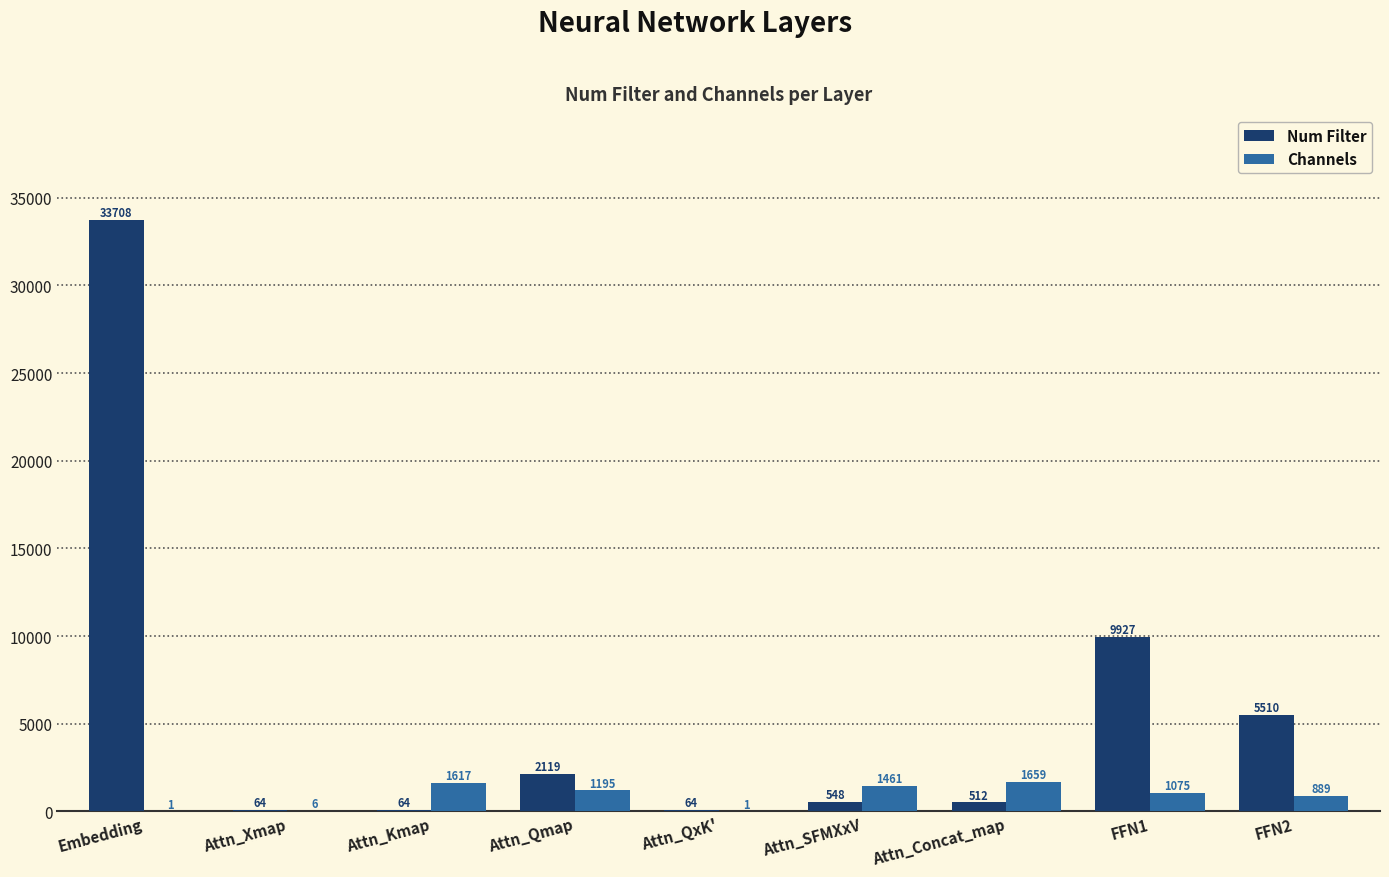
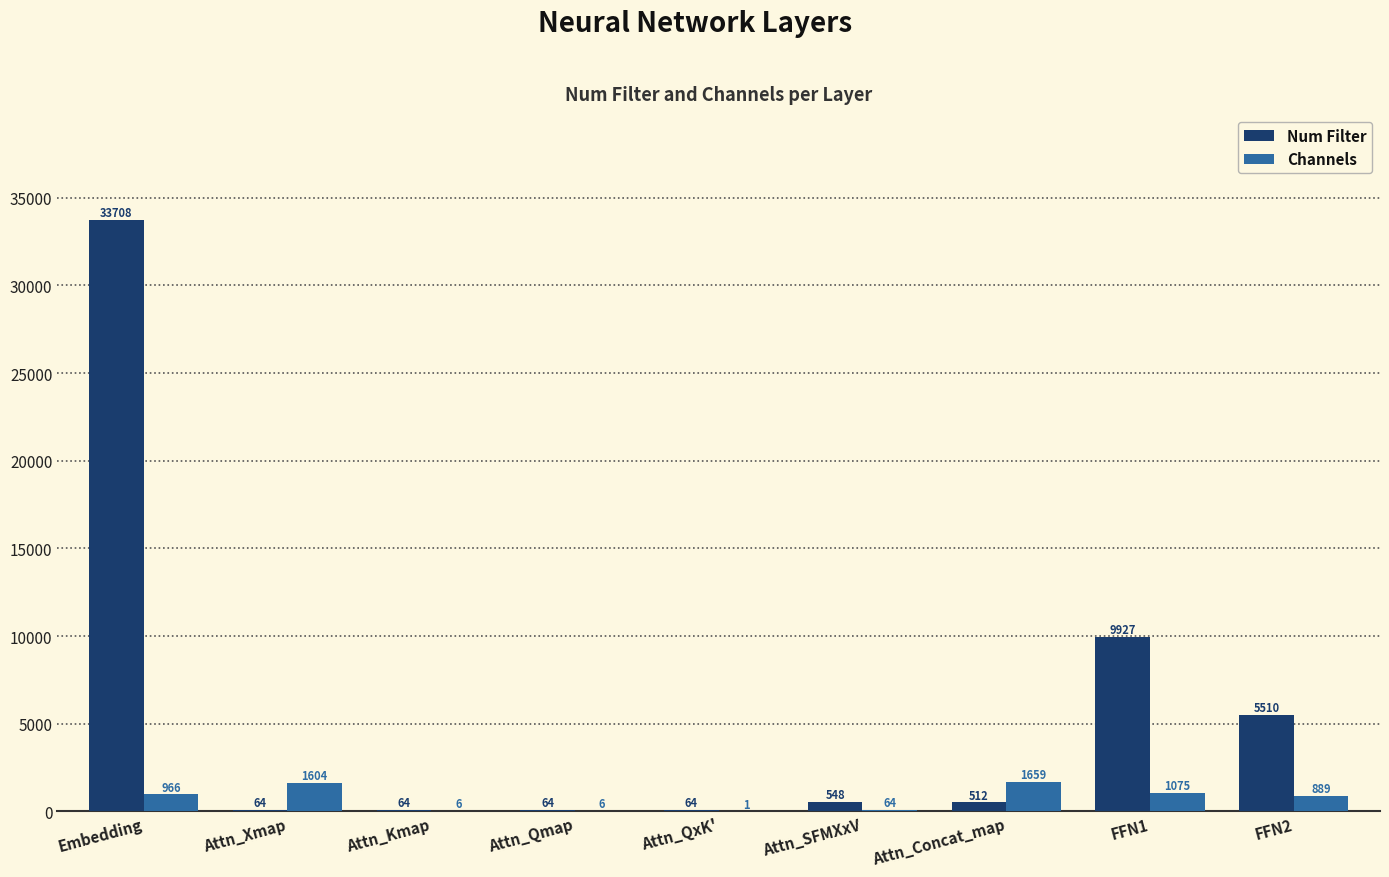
Channels, Embedding: 1 -> 966
Channels, Attn_Xmap: 6 -> 1604
Channels, Attn_Kmap: 1617 -> 6
Num Filter, Attn_Qmap: 2119 -> 64
Channels, Attn_Qmap: 1195 -> 6
Channels, Attn_SFMXxV: 1461 -> 64
